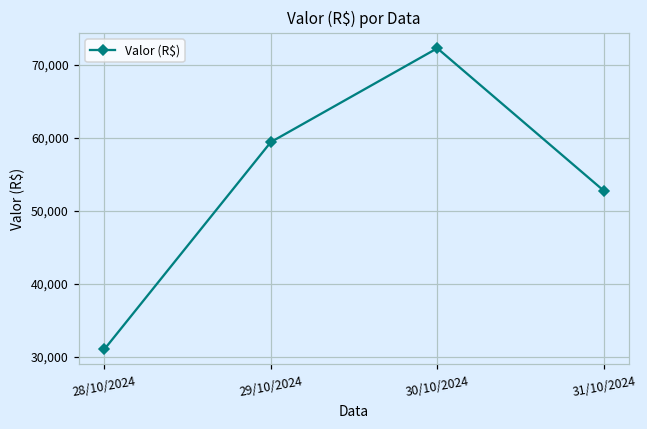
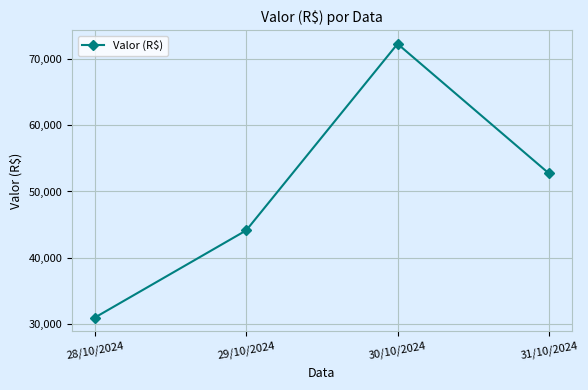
29/10/2024: 59,000 -> 44,000
